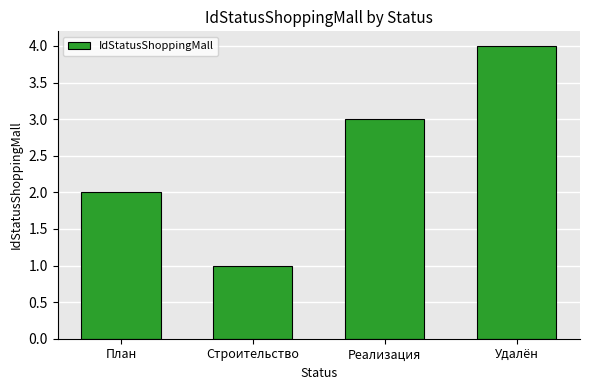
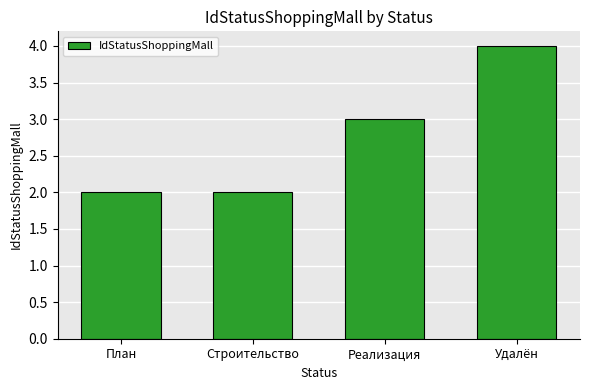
Строительство: 1 -> 2
